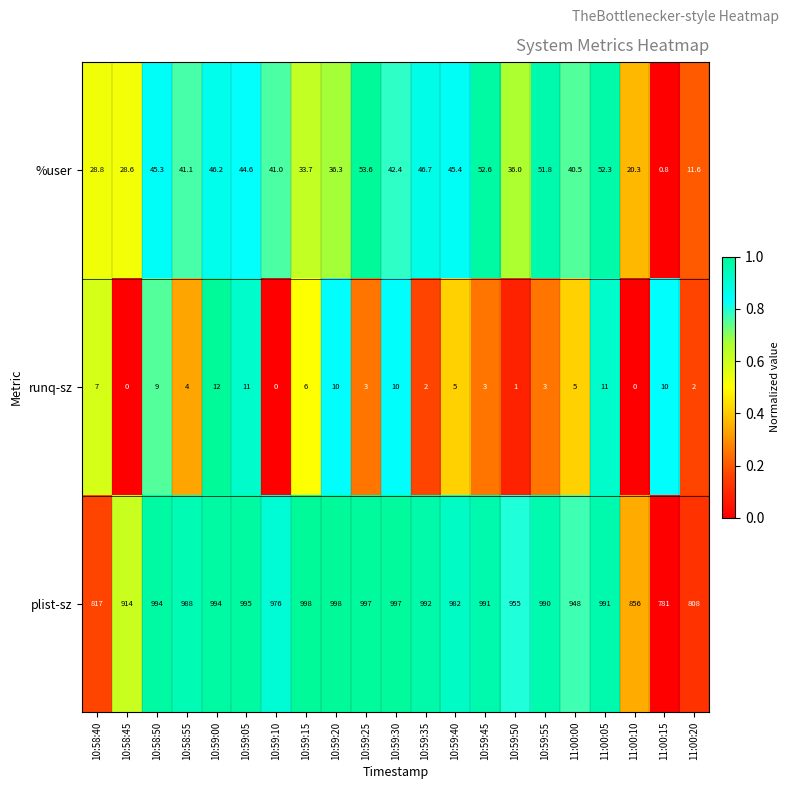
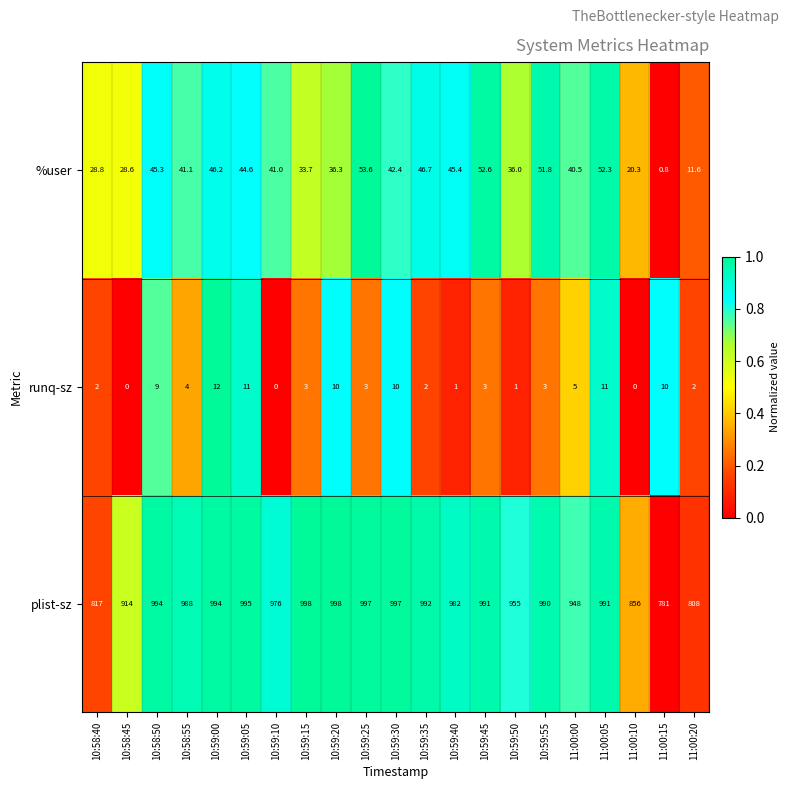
runq-sz, 10:58:40: 7 -> 2
runq-sz, 10:59:15: 6 -> 3
runq-sz, 10:59:40: 5 -> 1
